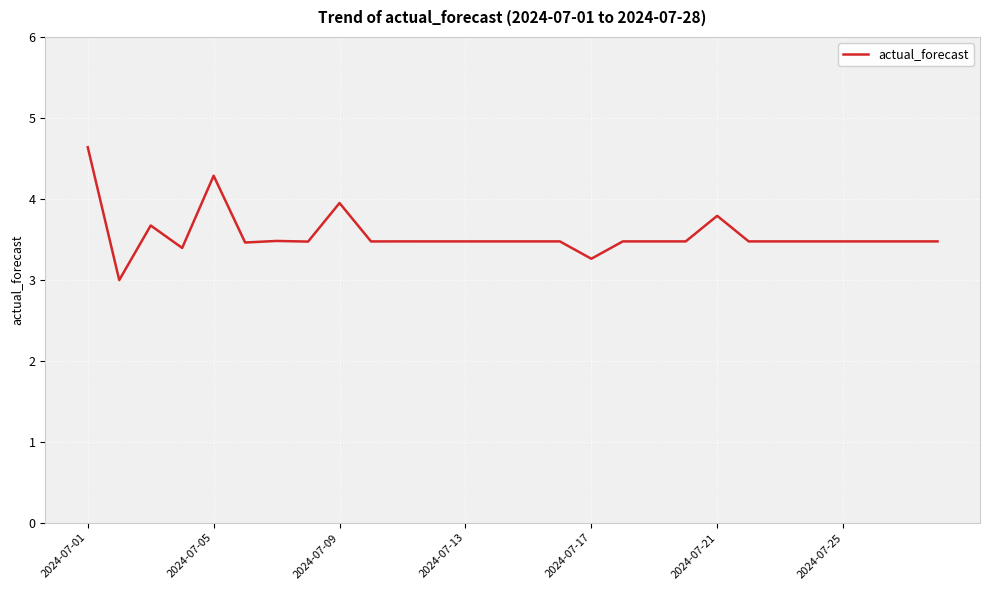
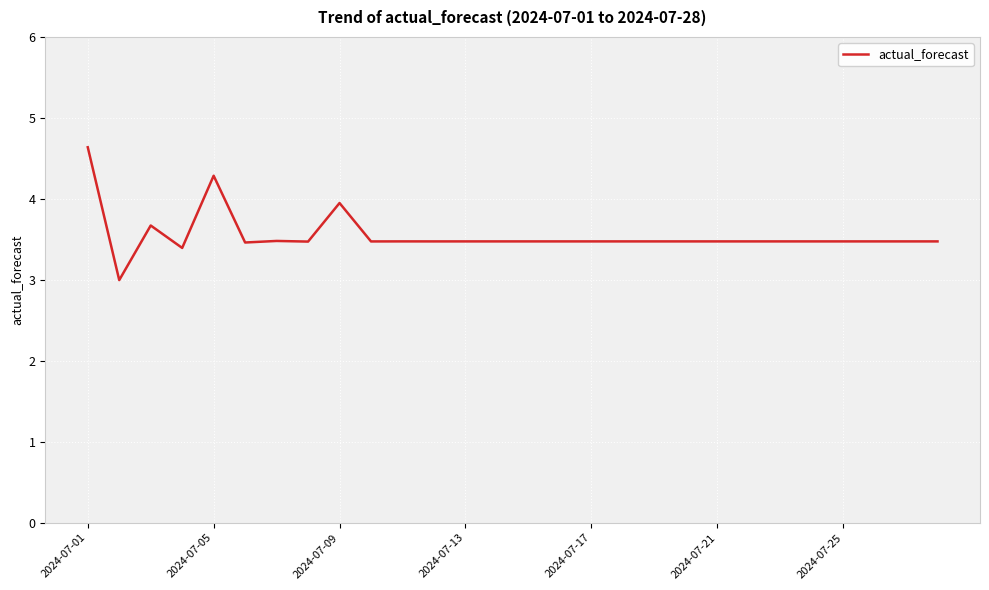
2024-07-17: 3.3 -> 3.5
2024-07-21: 3.8 -> 3.5
